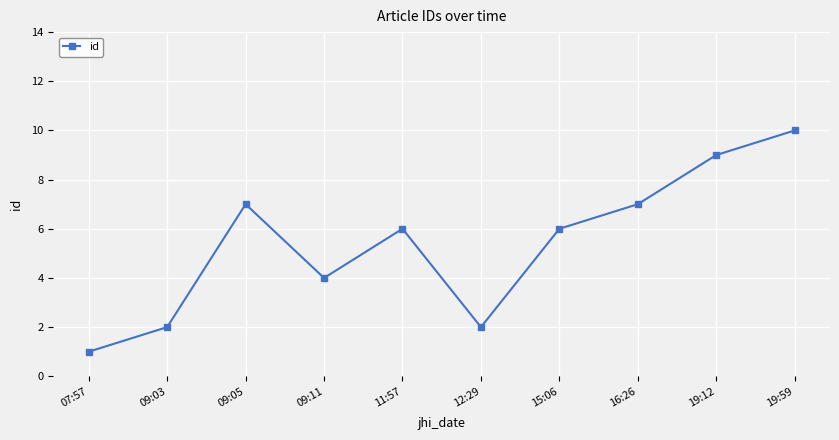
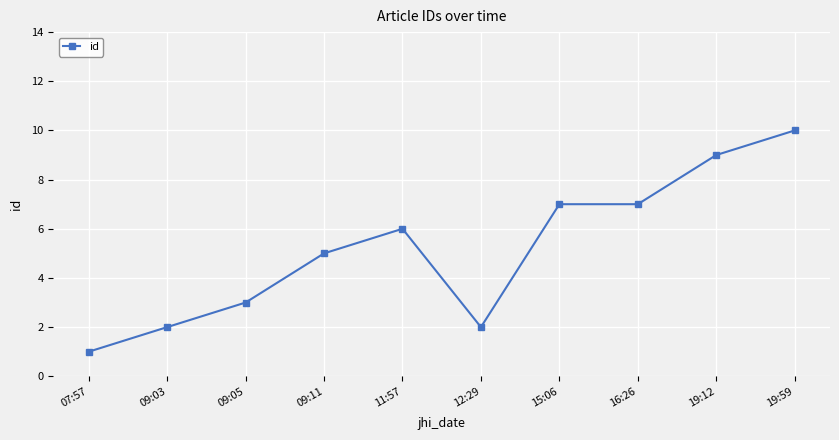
09:05: 7 -> 3
09:11: 4 -> 5
15:06: 6 -> 7
